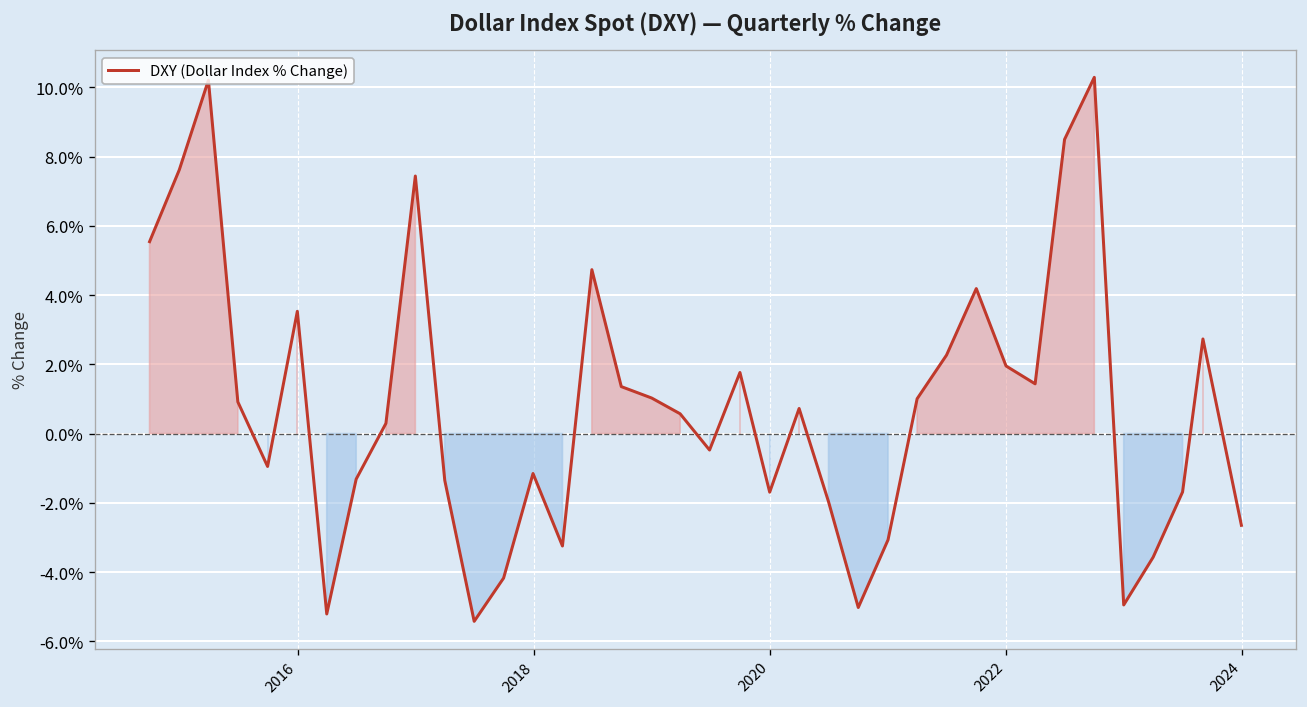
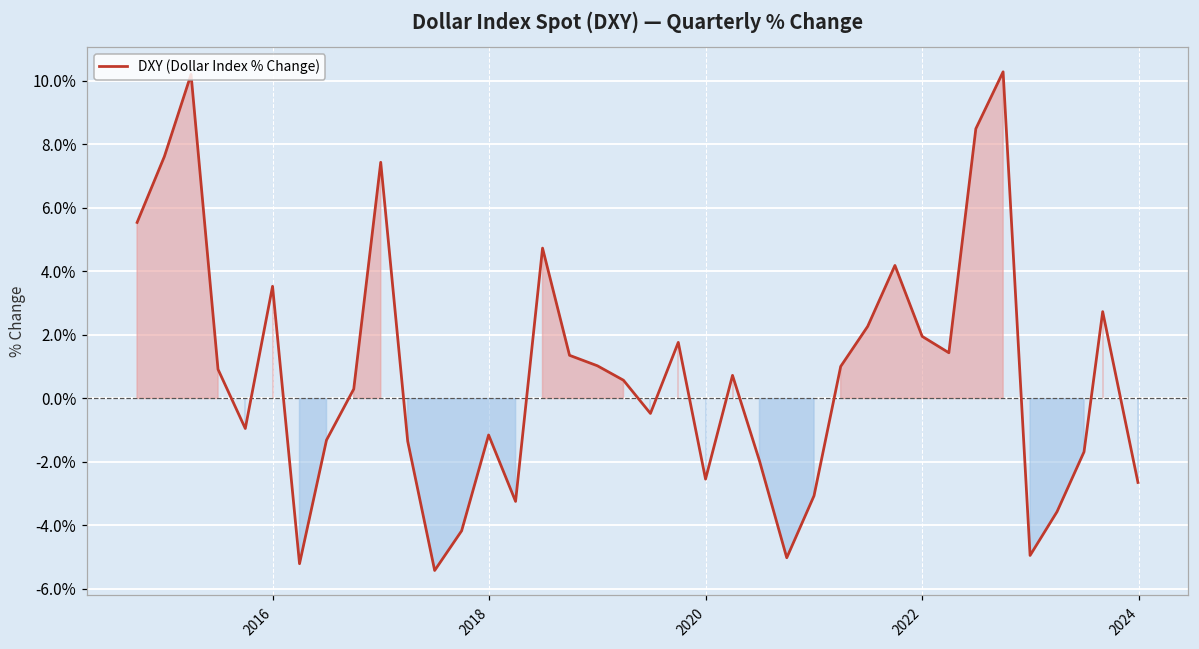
2020: -1.7% -> -2.5%
